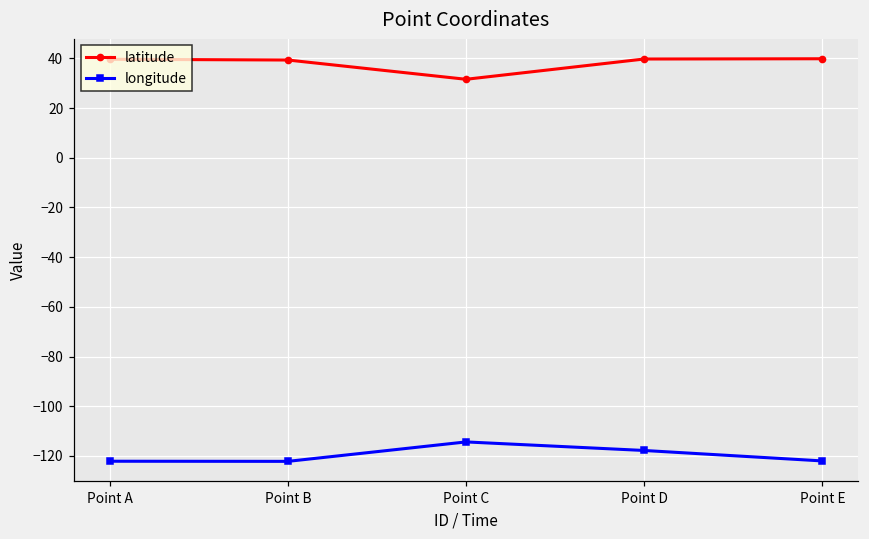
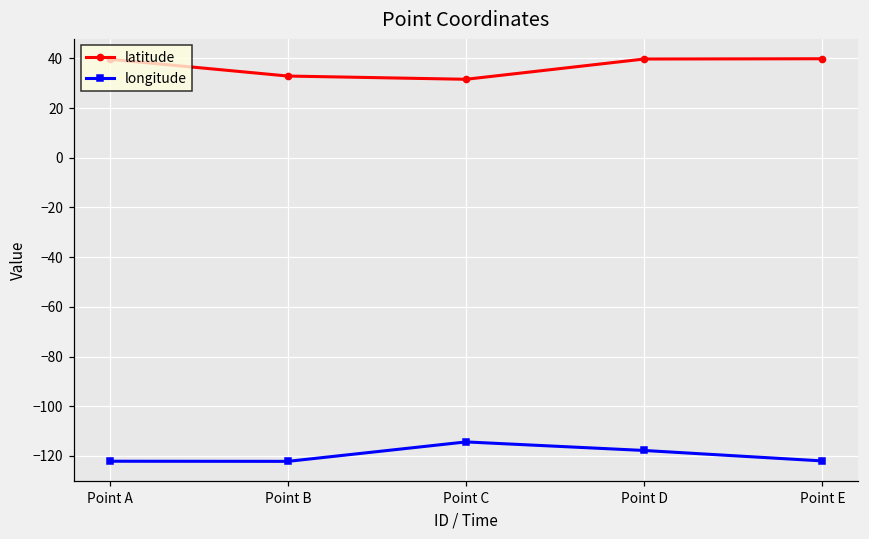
latitude, Point B: 39 -> 33
